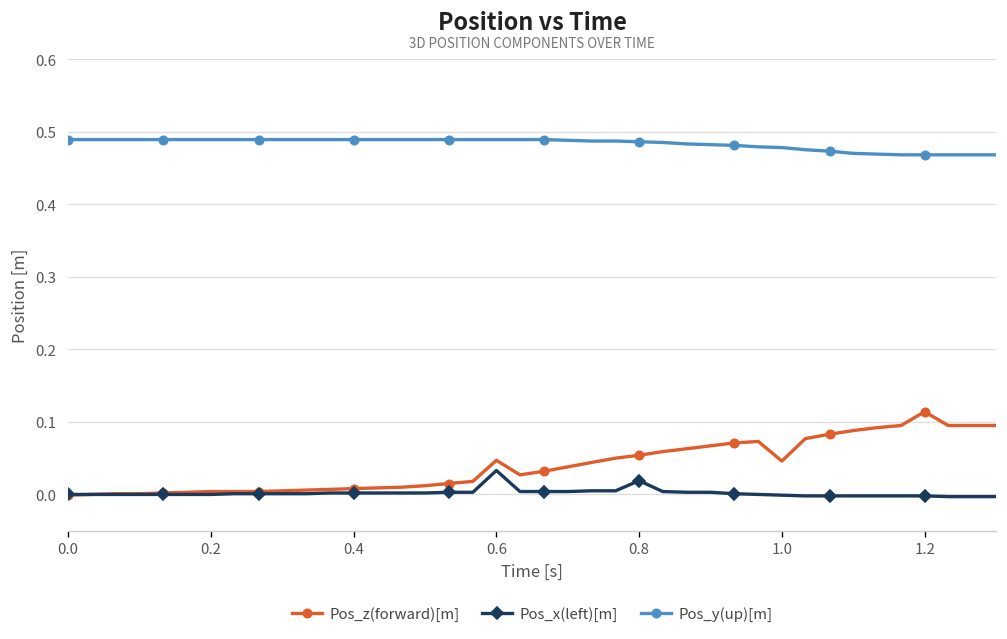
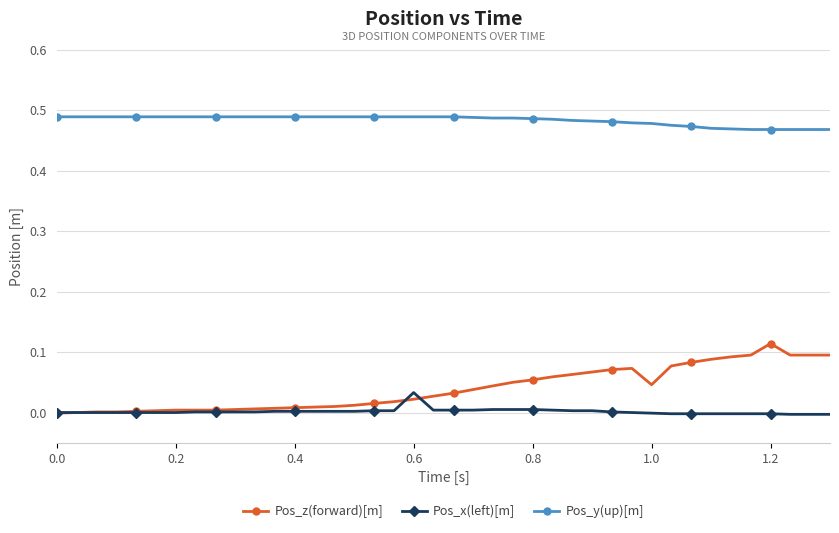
Pos_z(forward)[m], 0.6: 0.05 -> 0.02
Pos_x(left)[m], 0.8: 0.02 -> 0.01
